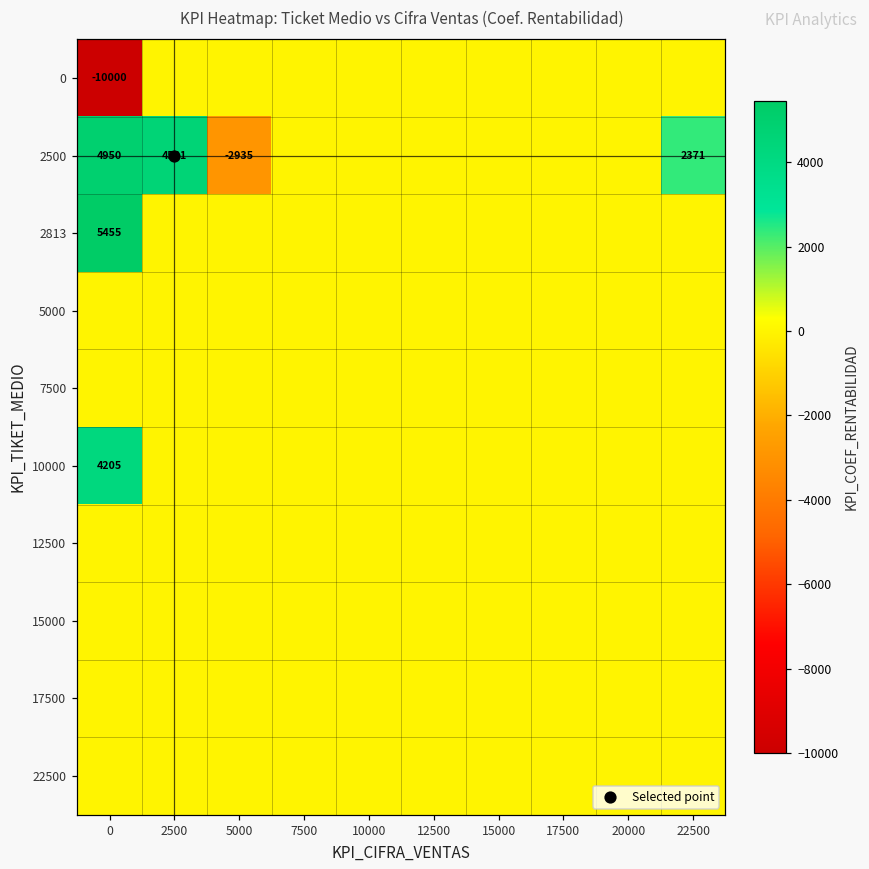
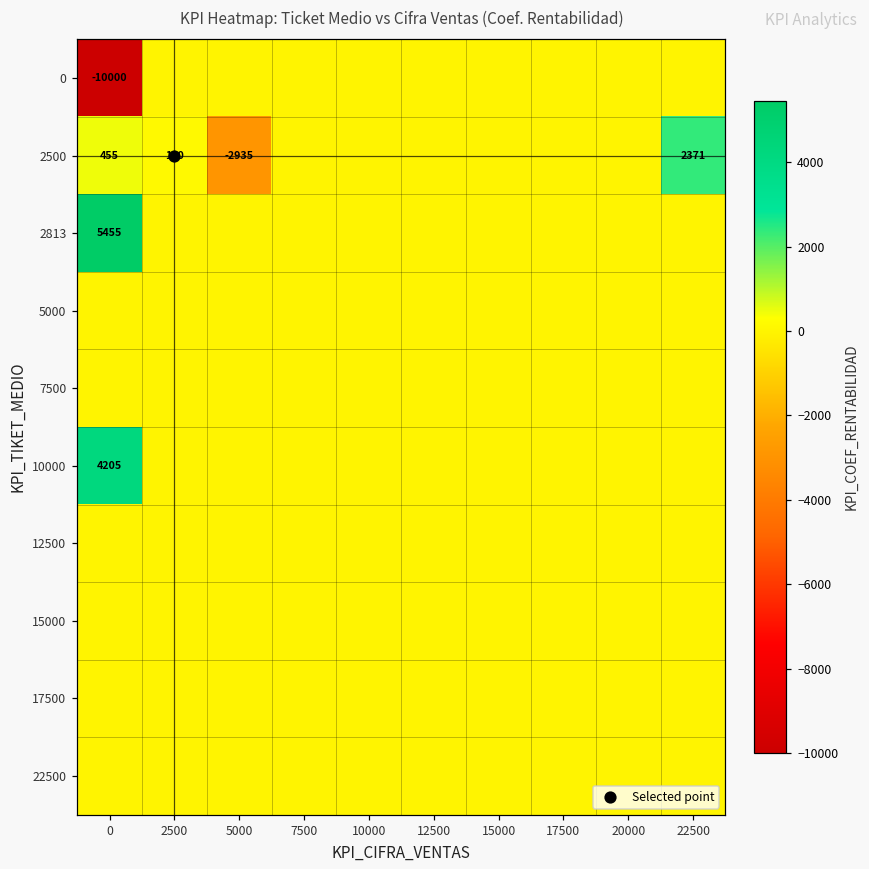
2500, 0: 4950 -> 455
2500, 2500: 4581 -> 140
